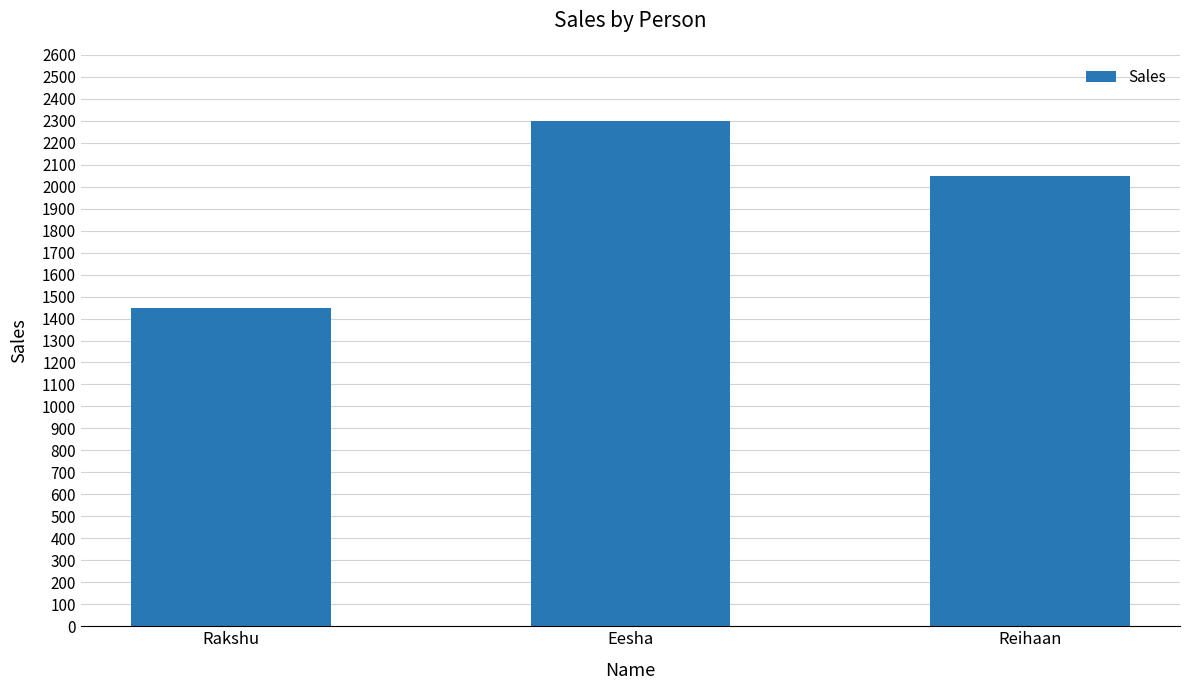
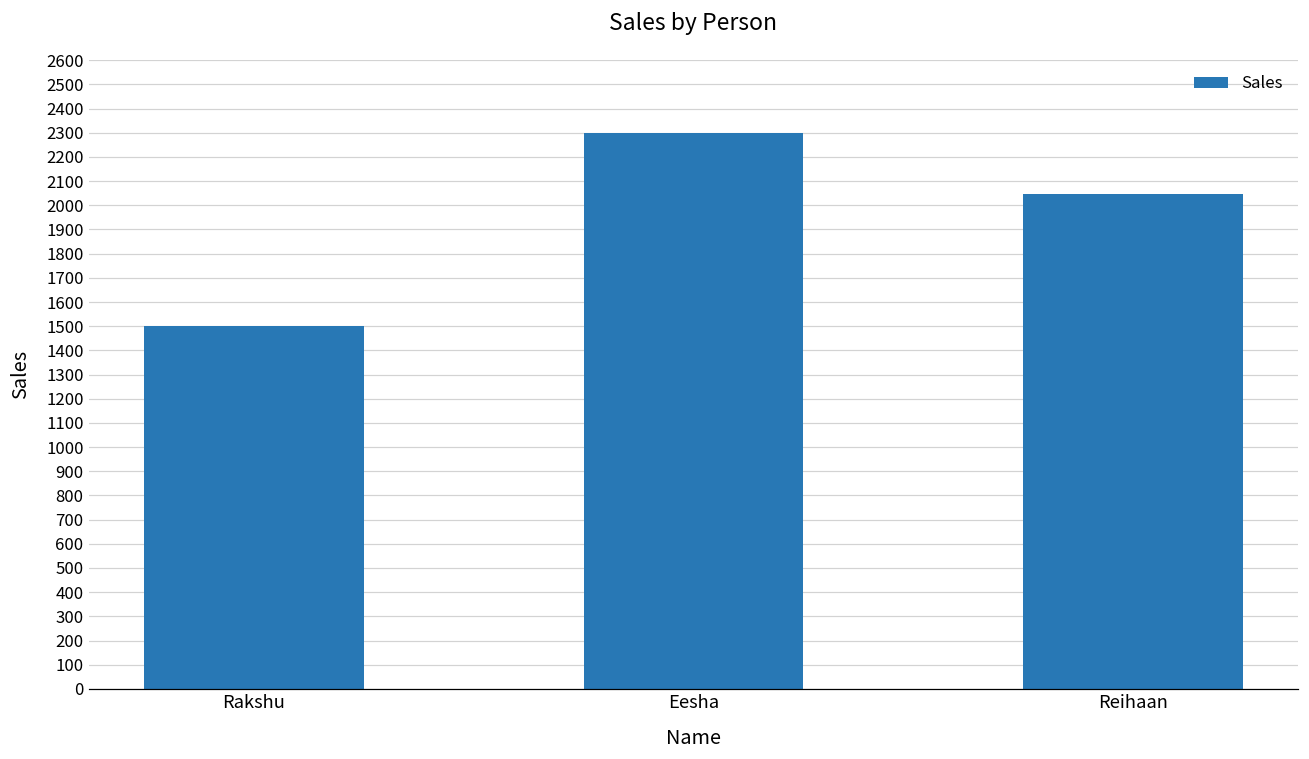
Rakshu: 1450 -> 1500
